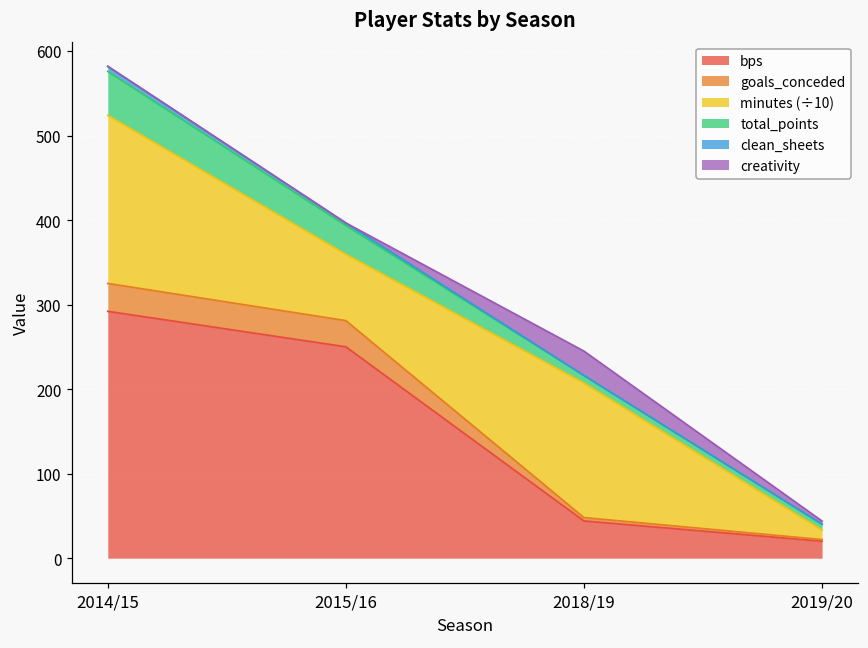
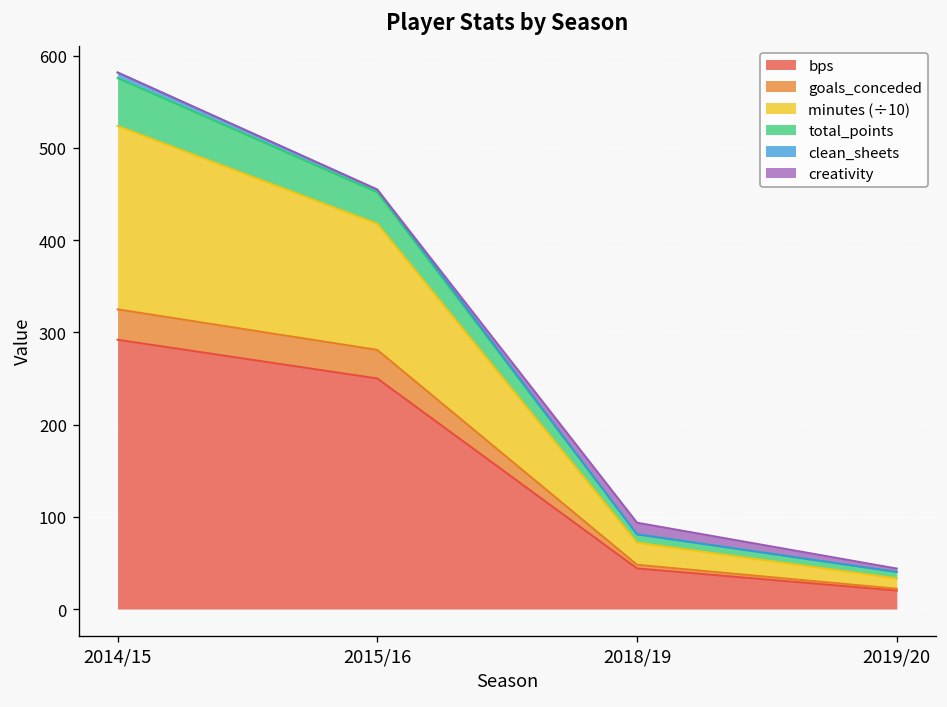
minutes (÷10), 2015/16: 80 -> 140
minutes (÷10), 2018/19: 160 -> 20
creativity, 2018/19: 30 -> 10
